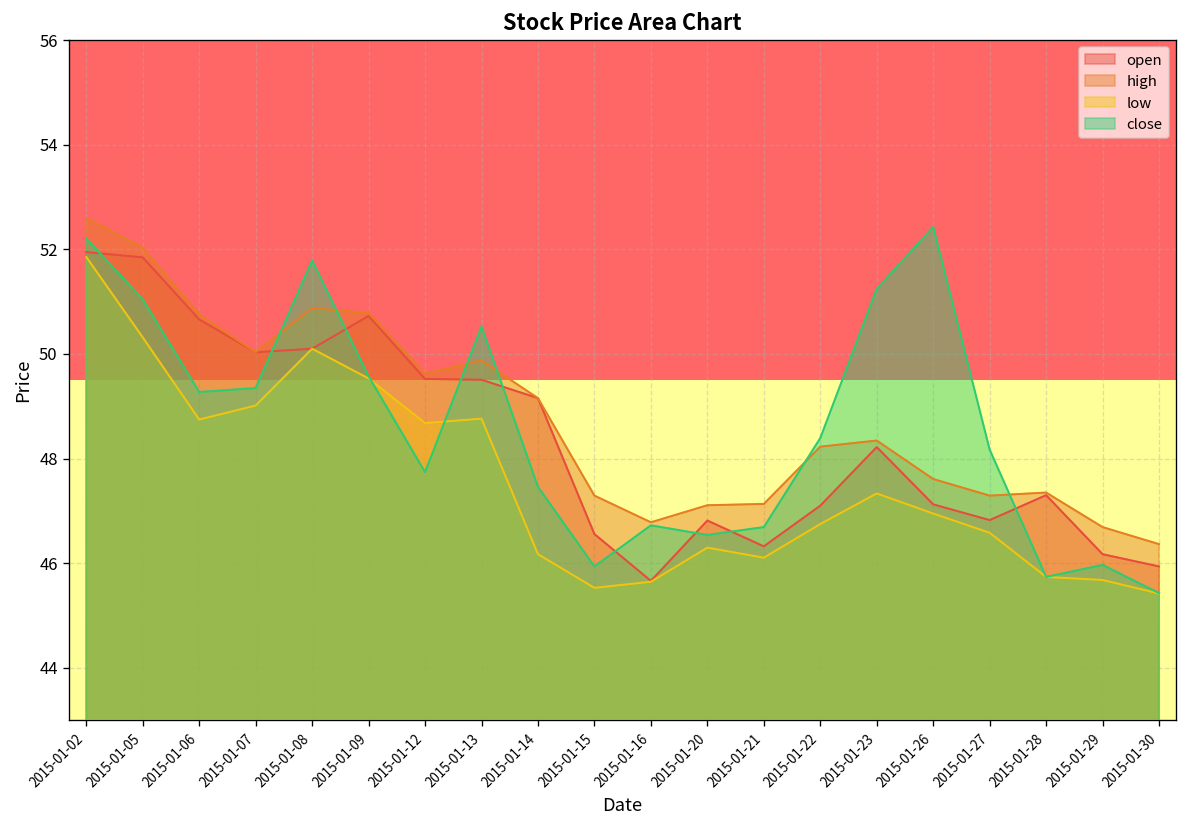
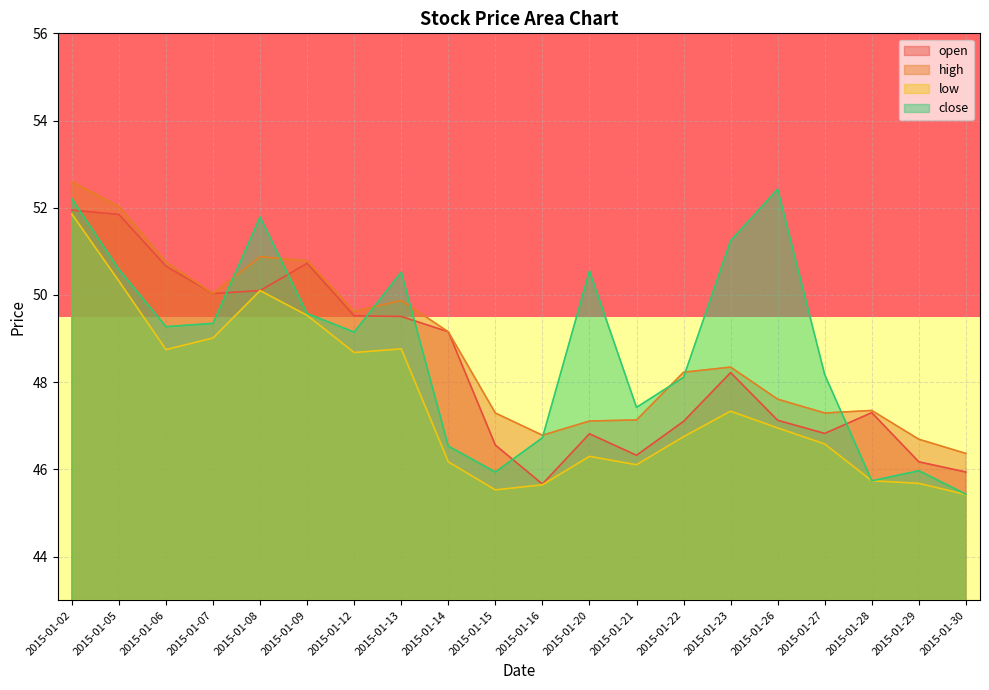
close, 2015-01-05: 51.0 -> 50.6
close, 2015-01-12: 47.7 -> 49.1
close, 2015-01-14: 47.5 -> 46.5
close, 2015-01-20: 46.5 -> 50.6
close, 2015-01-21: 46.7 -> 47.4
close, 2015-01-22: 48.4 -> 48.1
